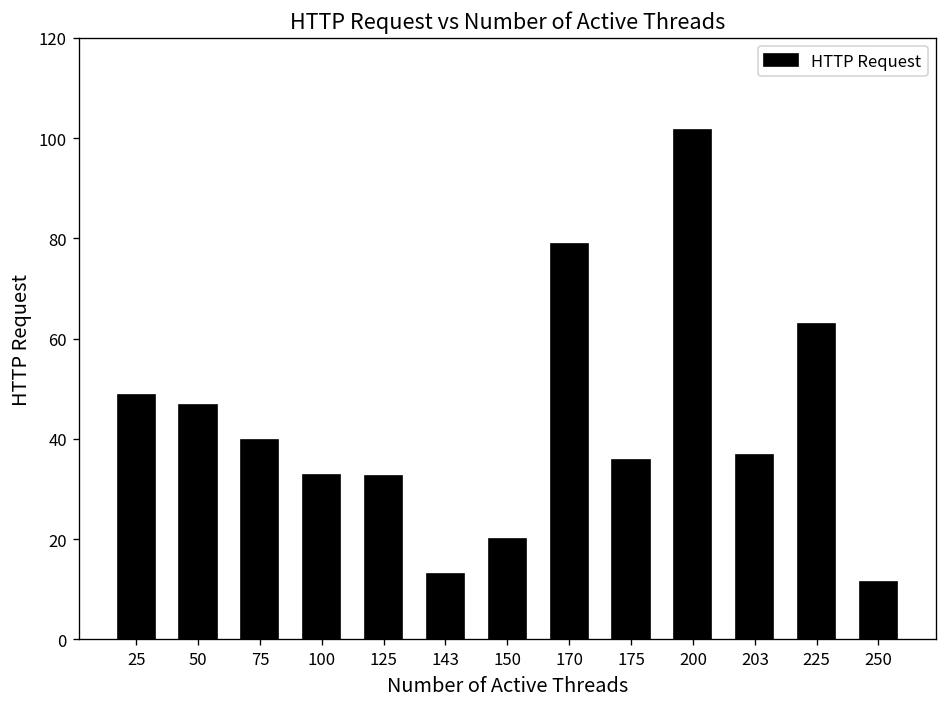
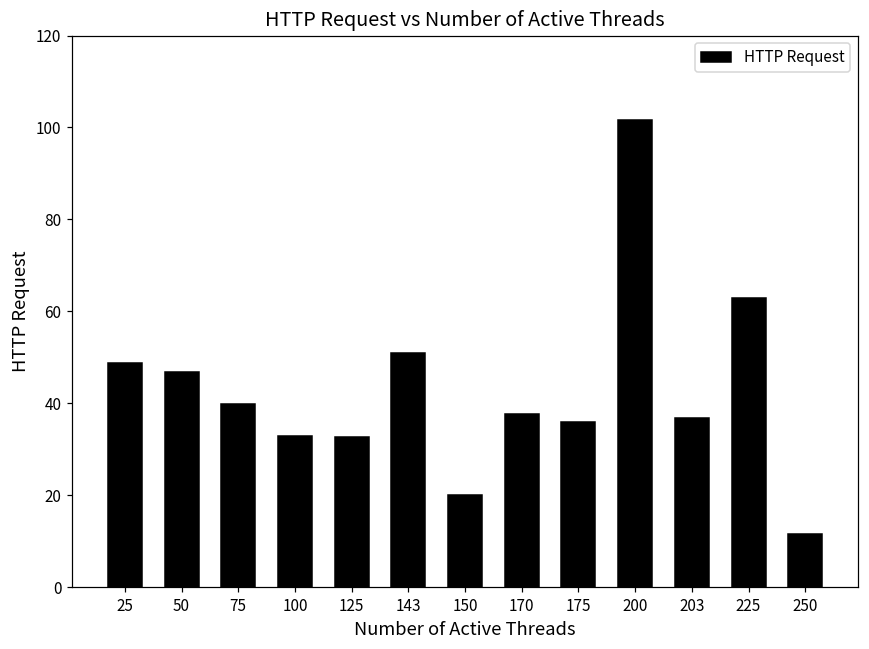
143: 13 -> 51
170: 79 -> 38
